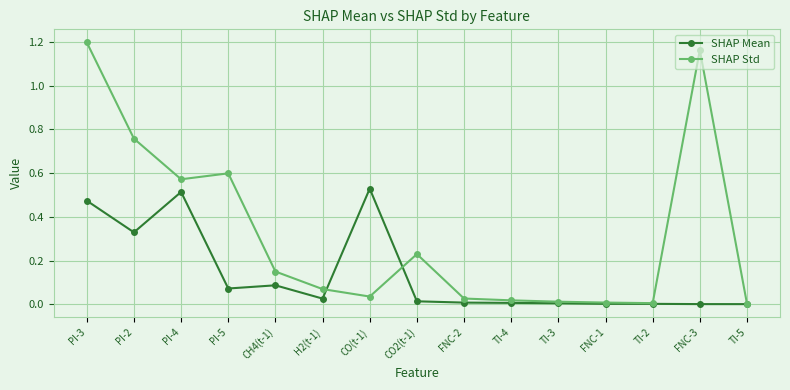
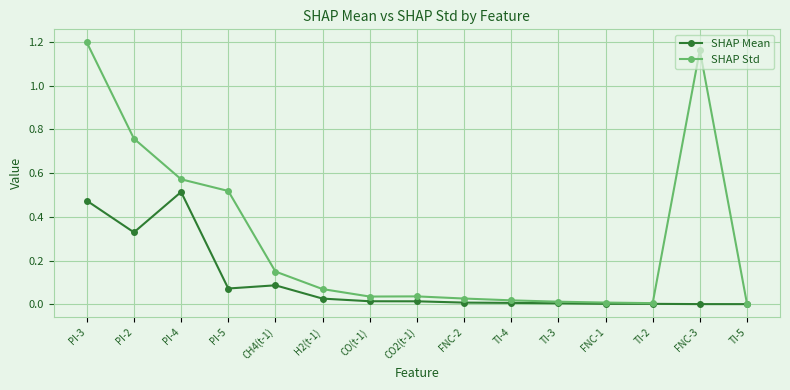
SHAP Std, PI-5: 0.60 -> 0.52
SHAP Mean, CO(t-1): 0.53 -> 0.01
SHAP Std, CO2(t-1): 0.23 -> 0.04
